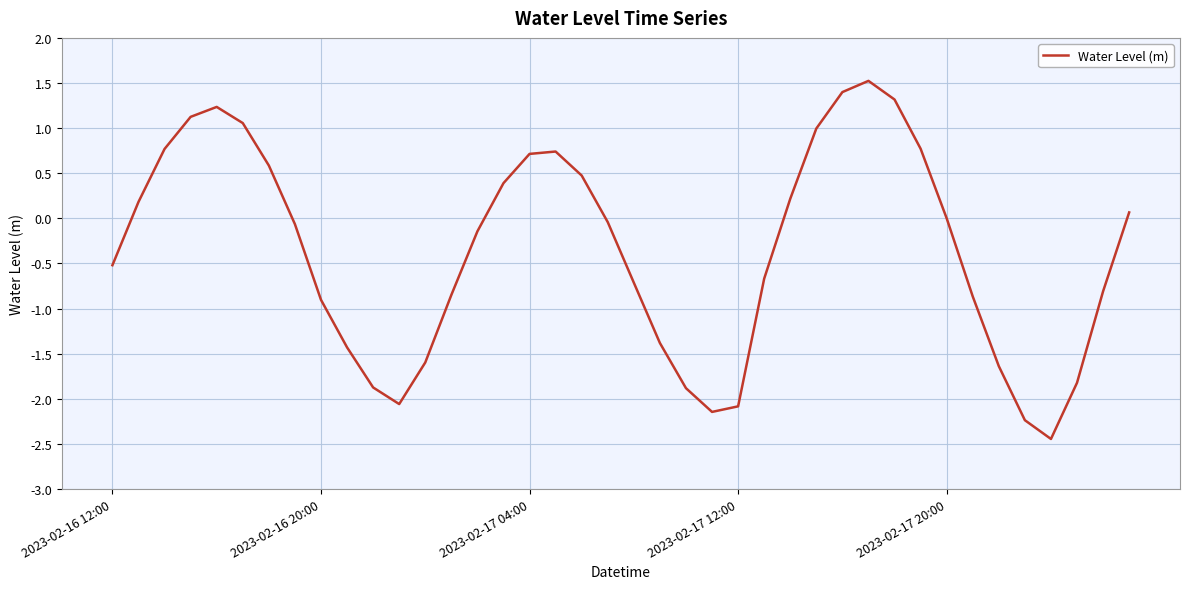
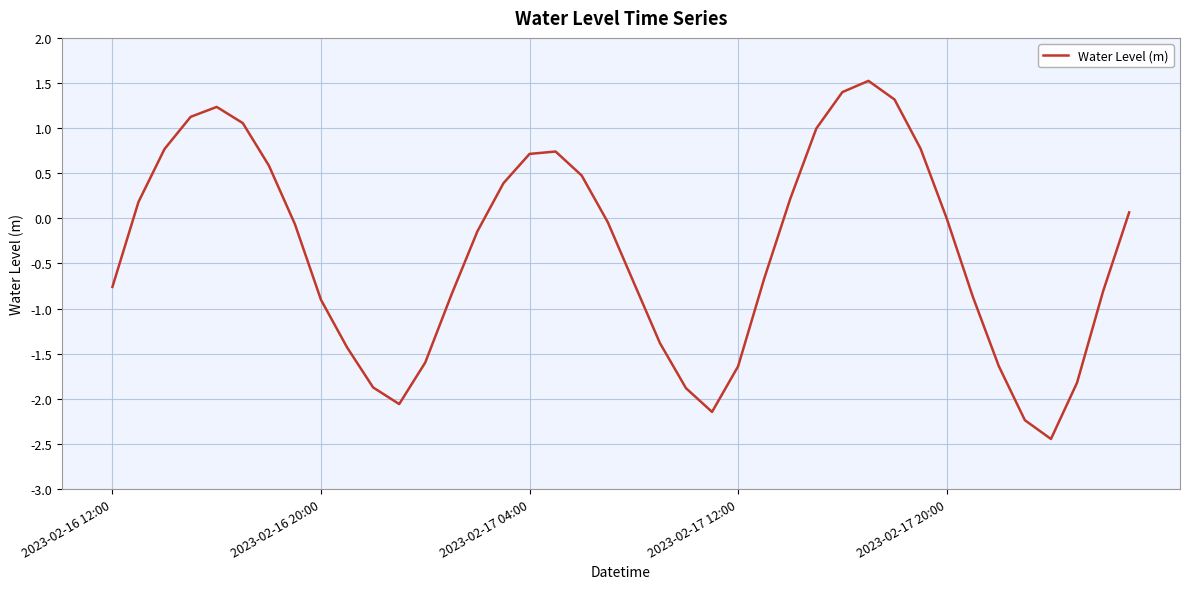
2023-02-16 12:00: -0.5 -> -0.8
2023-02-17 12:00: -2.1 -> -1.6
